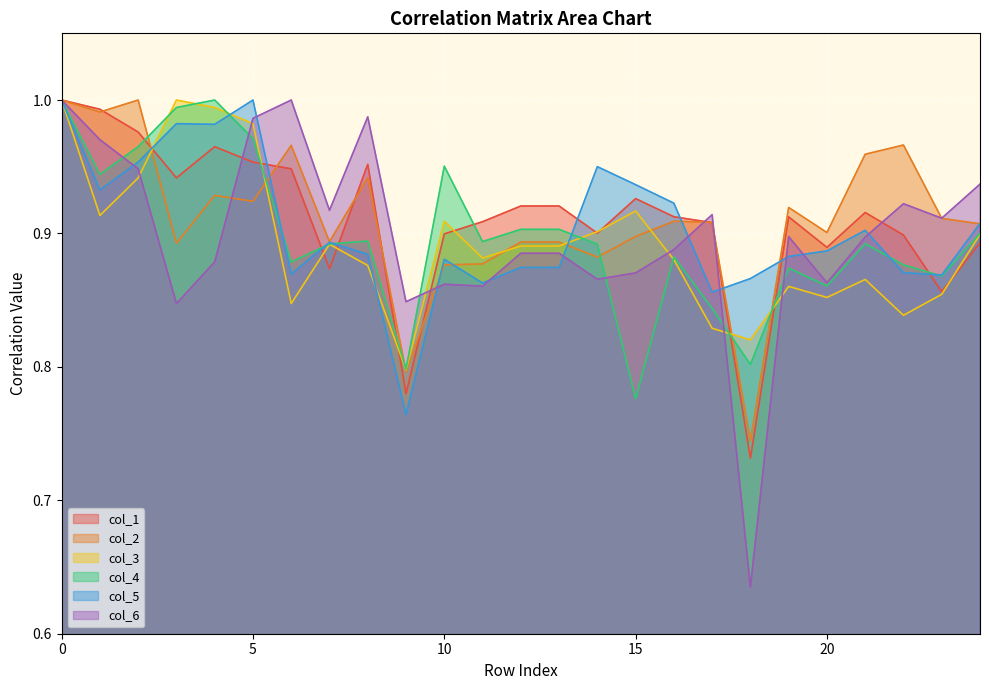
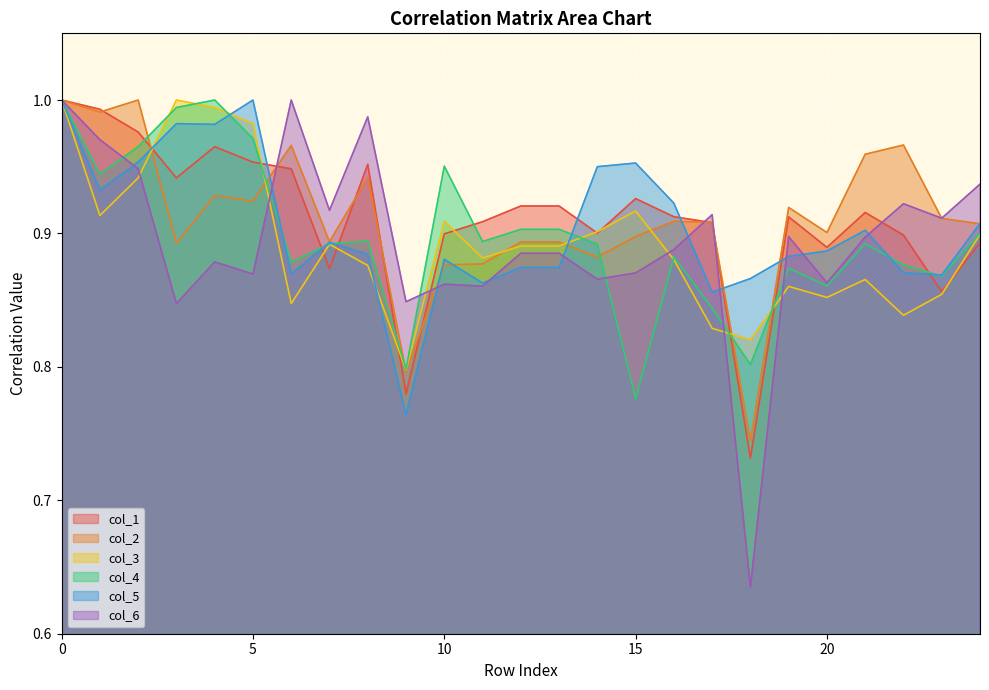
col_6, 5: 0.986 -> 0.870
col_5, 15: 0.937 -> 0.953
